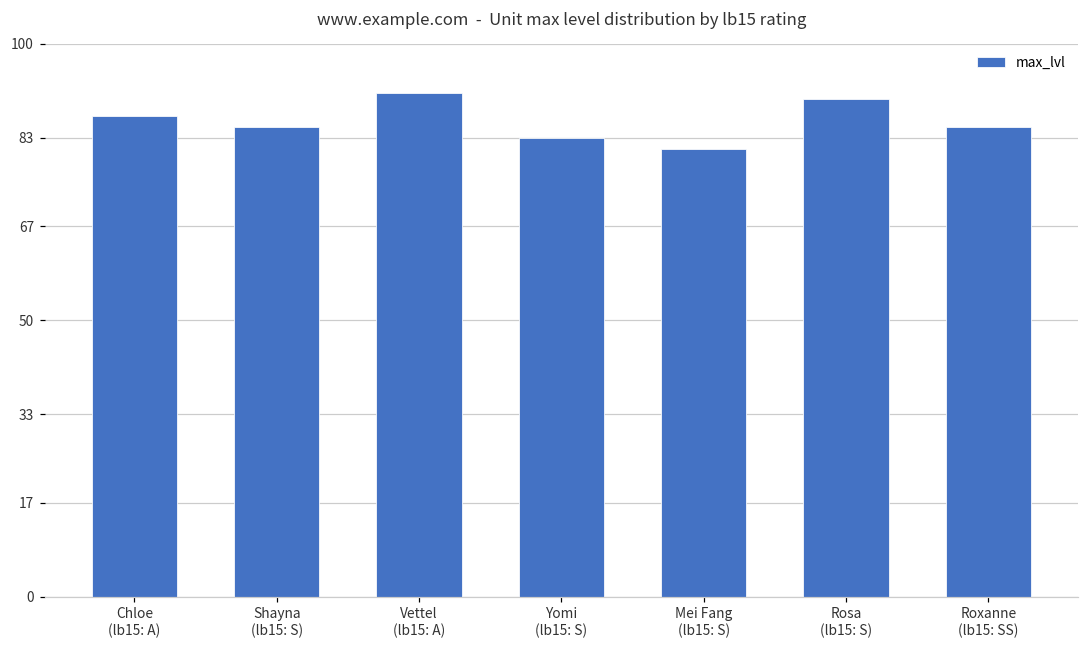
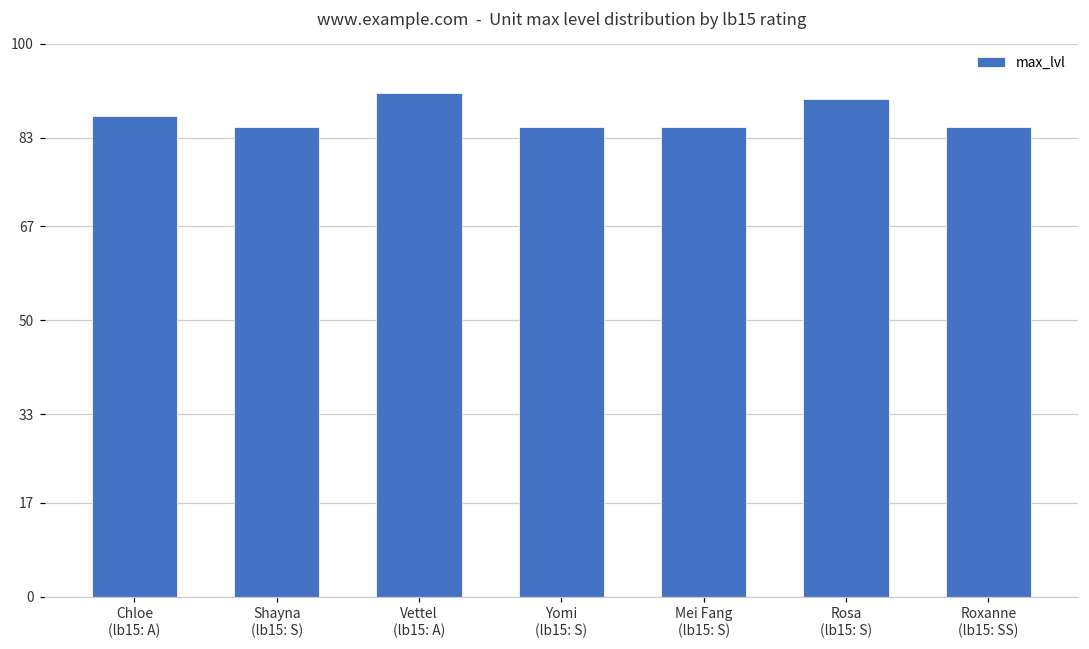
Yomi (lb15: S): 83 -> 85
Mei Fang (lb15: S): 81 -> 85
